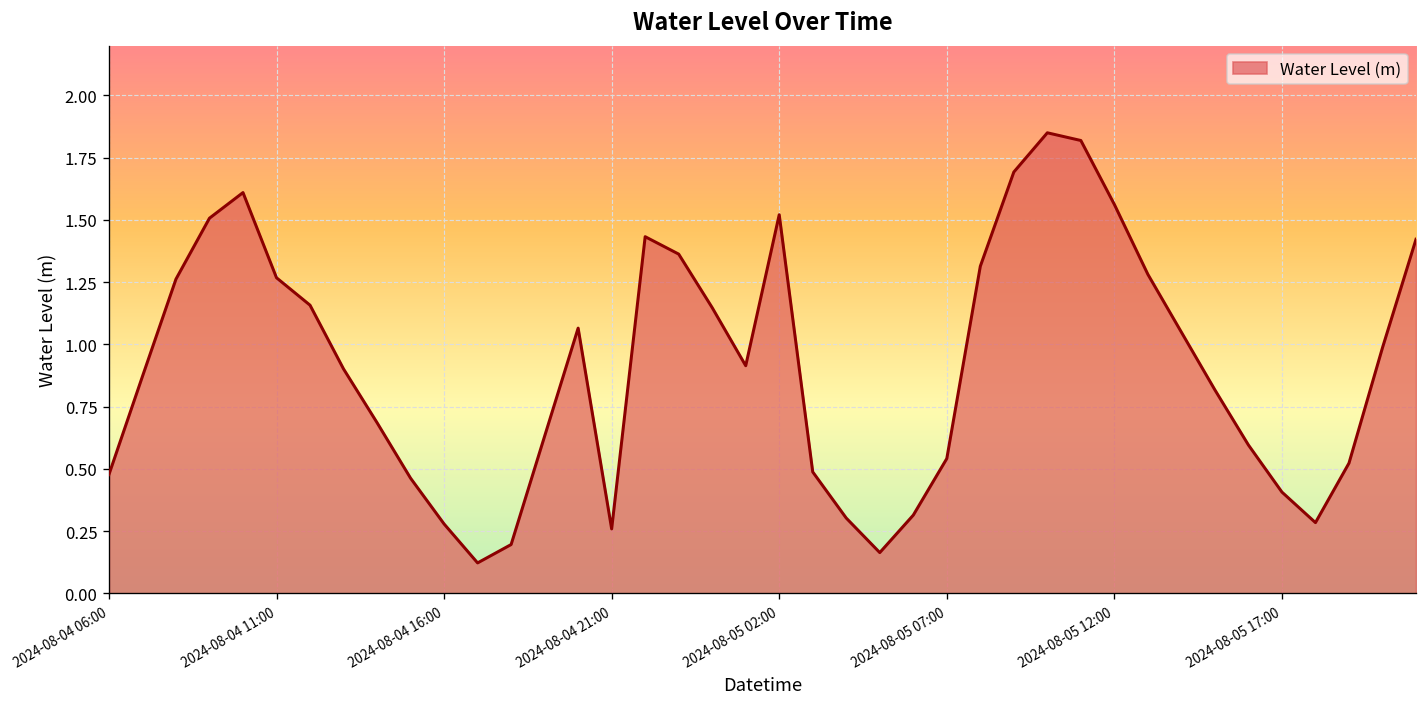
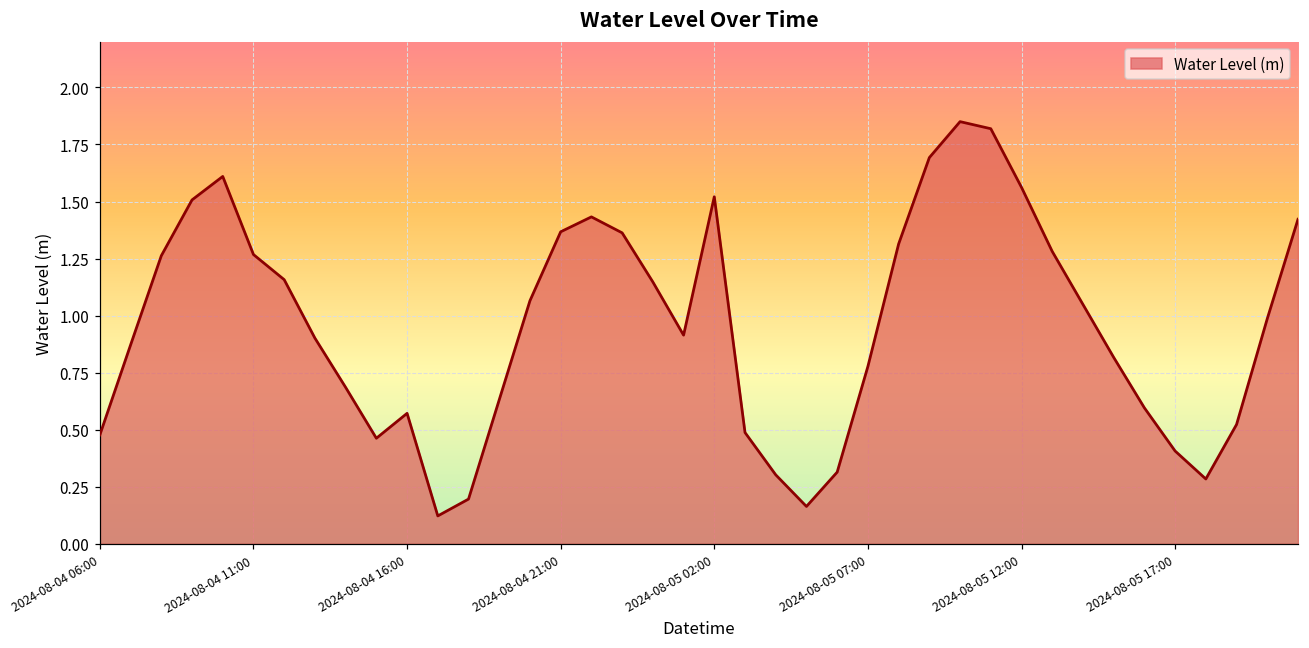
2024-08-04 16:00: 0.28 -> 0.57
2024-08-04 21:00: 0.26 -> 1.37
2024-08-05 07:00: 0.54 -> 0.78
